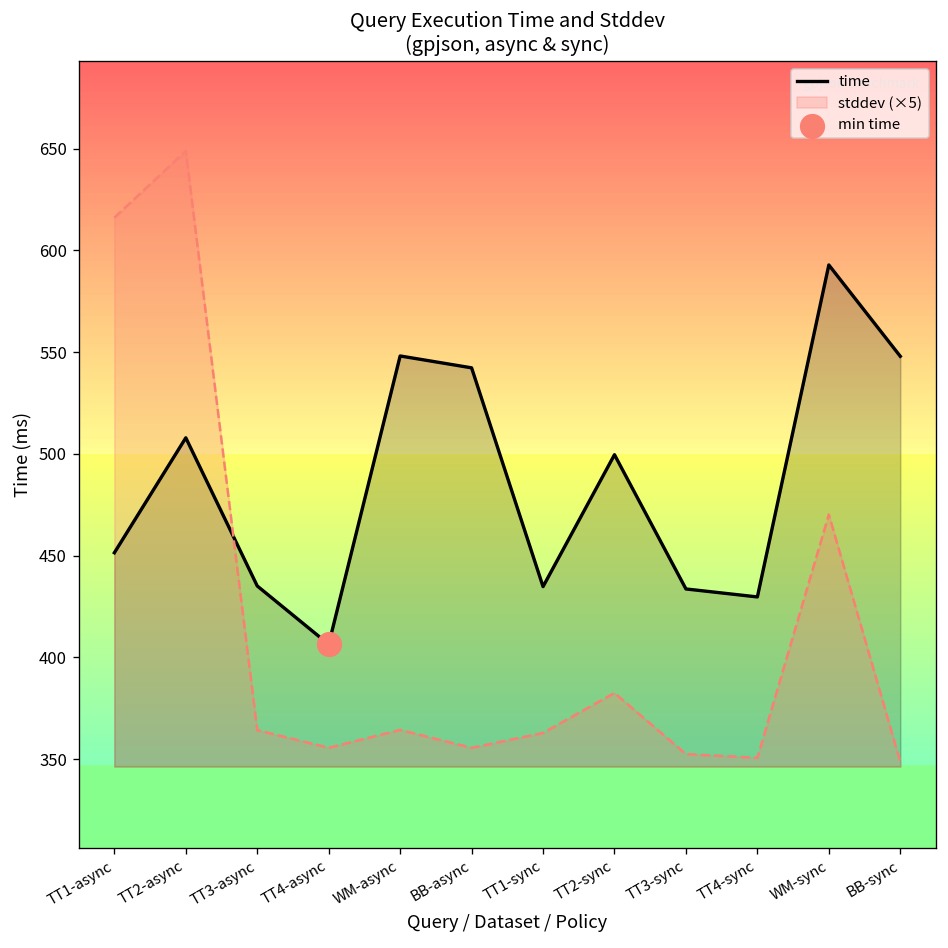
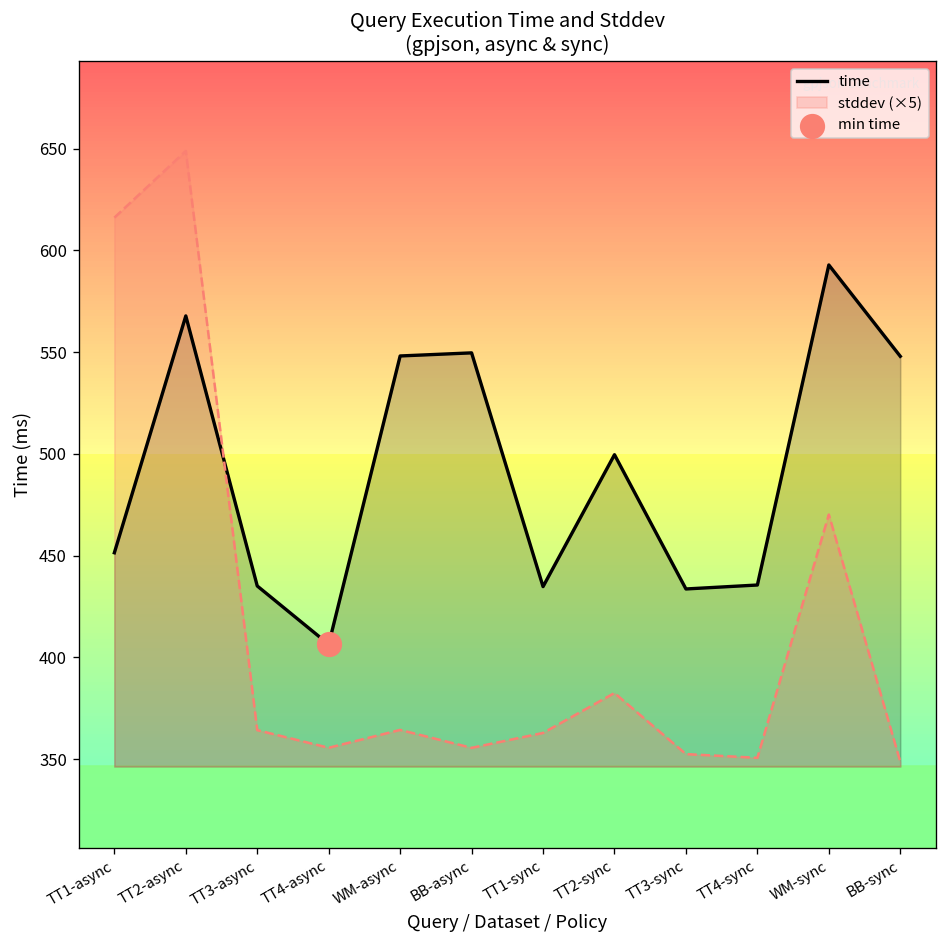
time, TT2-async: 508 -> 568
time, BB-async: 542 -> 550
time, TT4-sync: 430 -> 436
